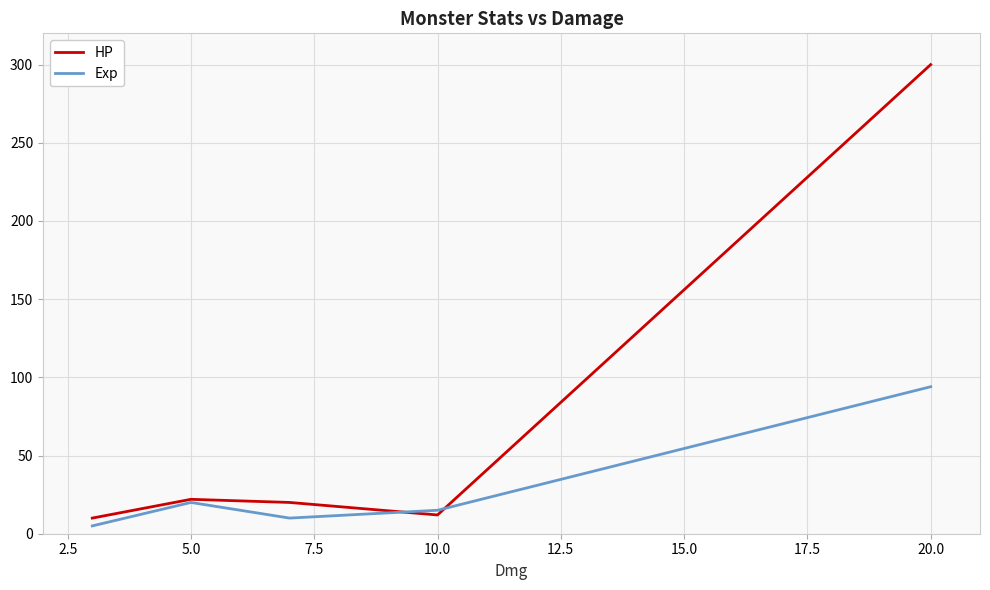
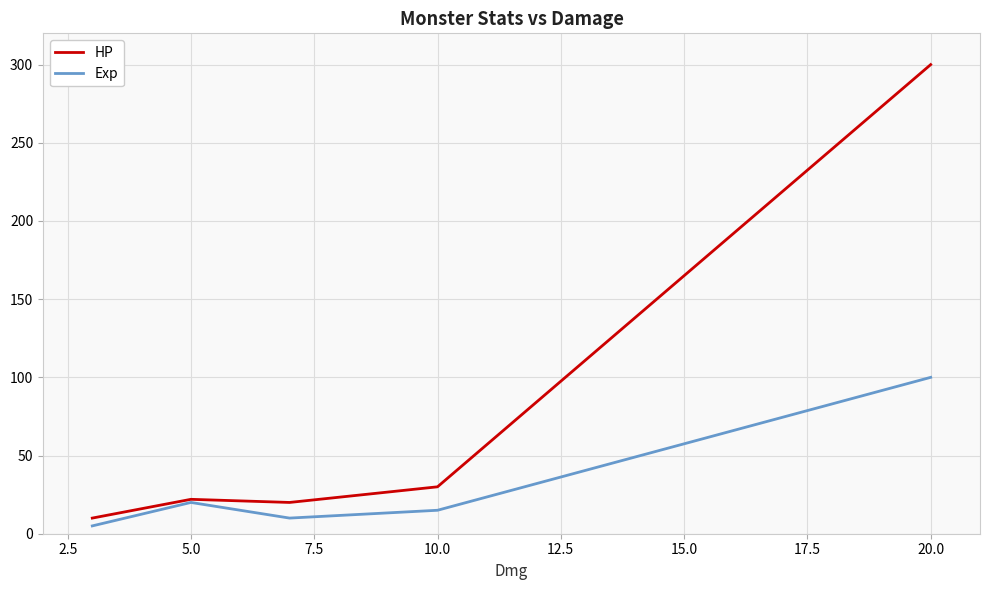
HP, 10.0: 12 -> 30
Exp, 20.0: 94 -> 100
